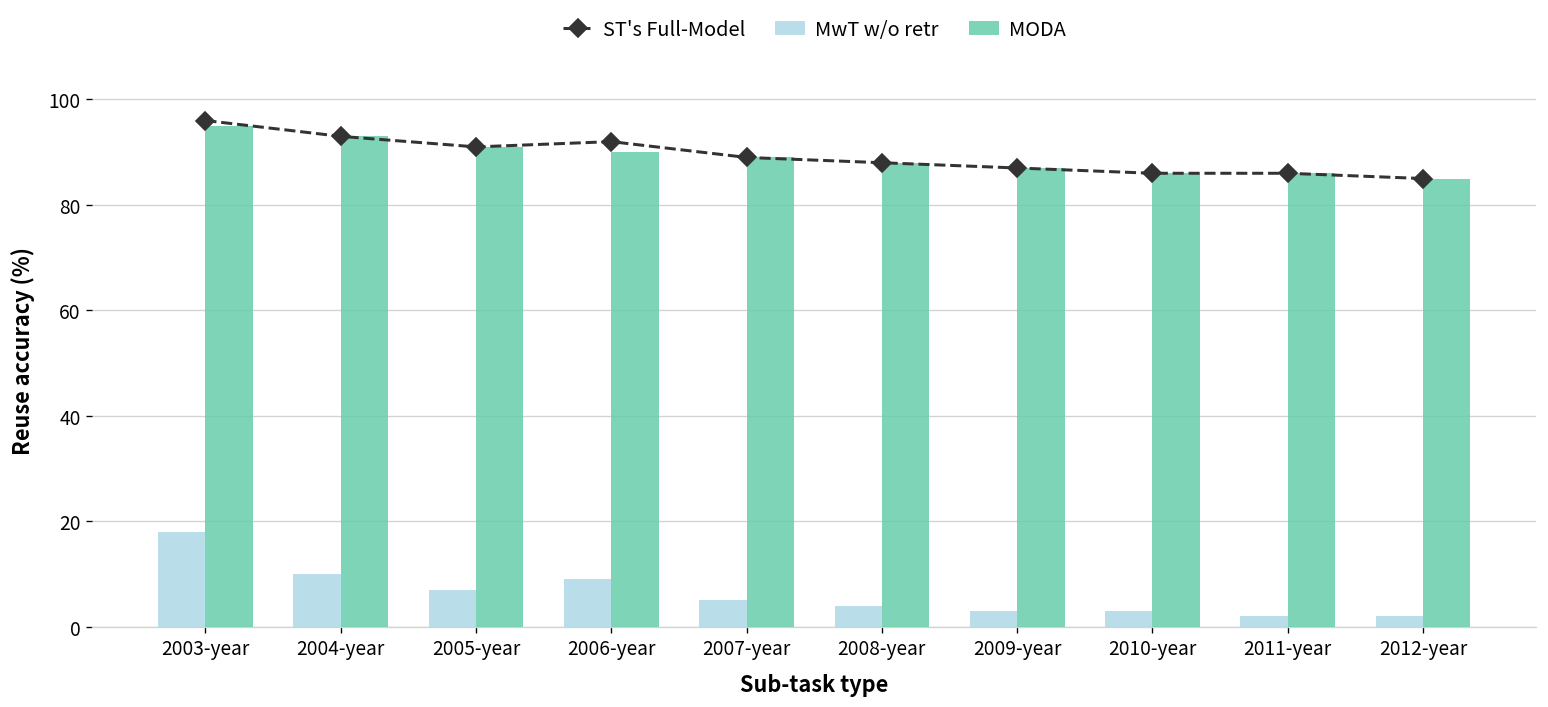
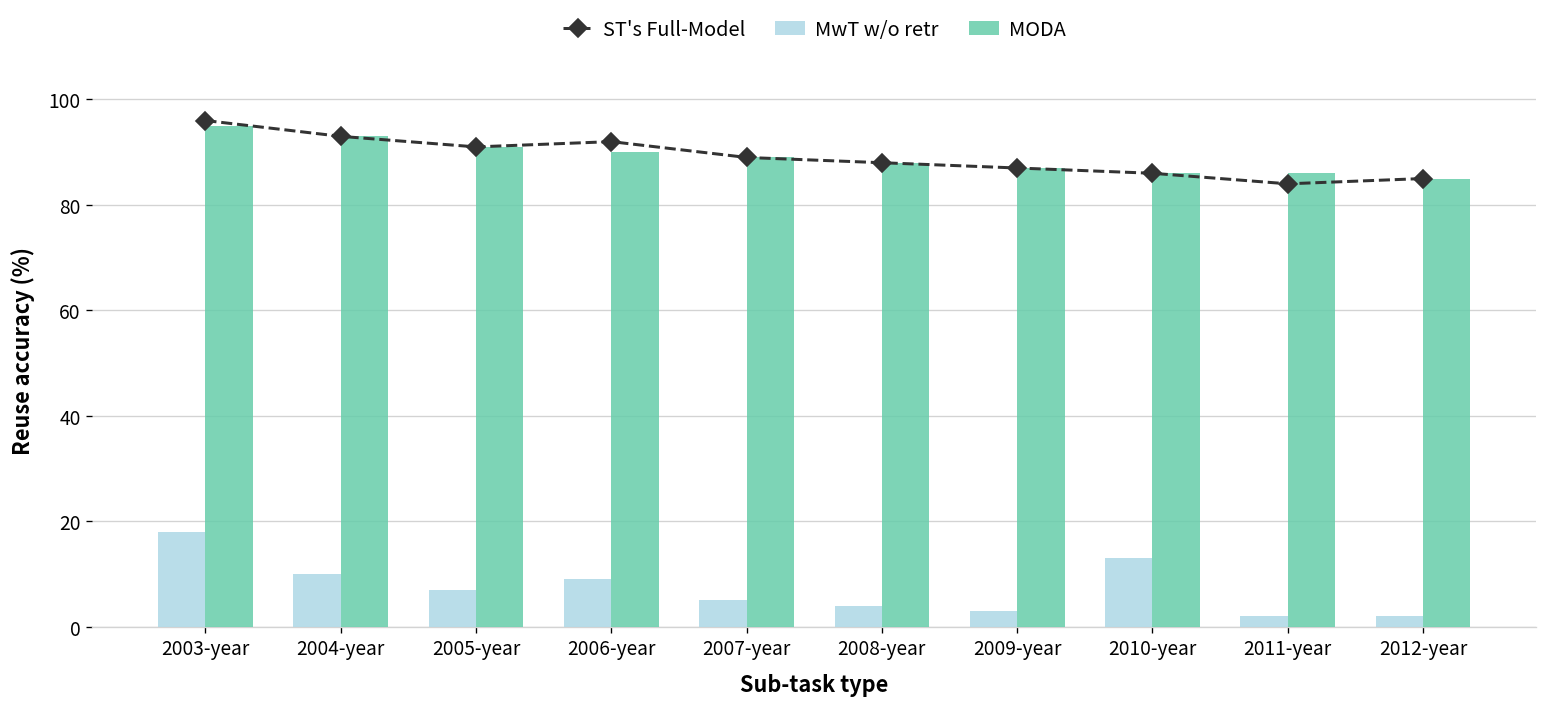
MwT w/o retr, 2010-year: 3 -> 13
ST's Full-Model, 2011-year: 86 -> 84
